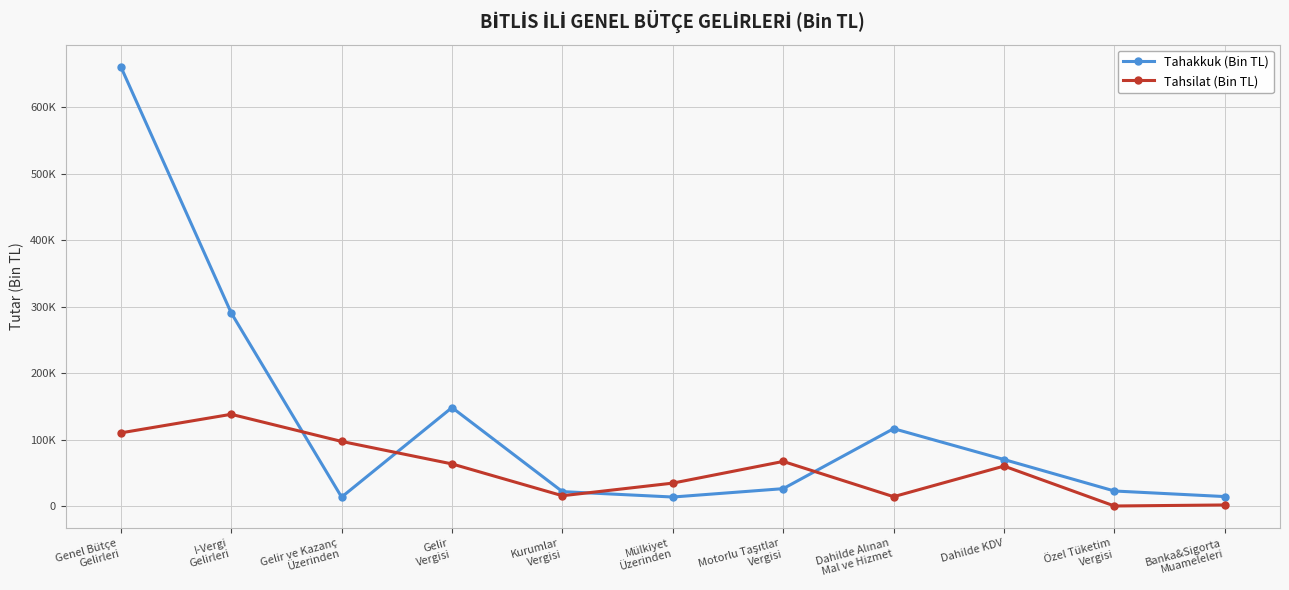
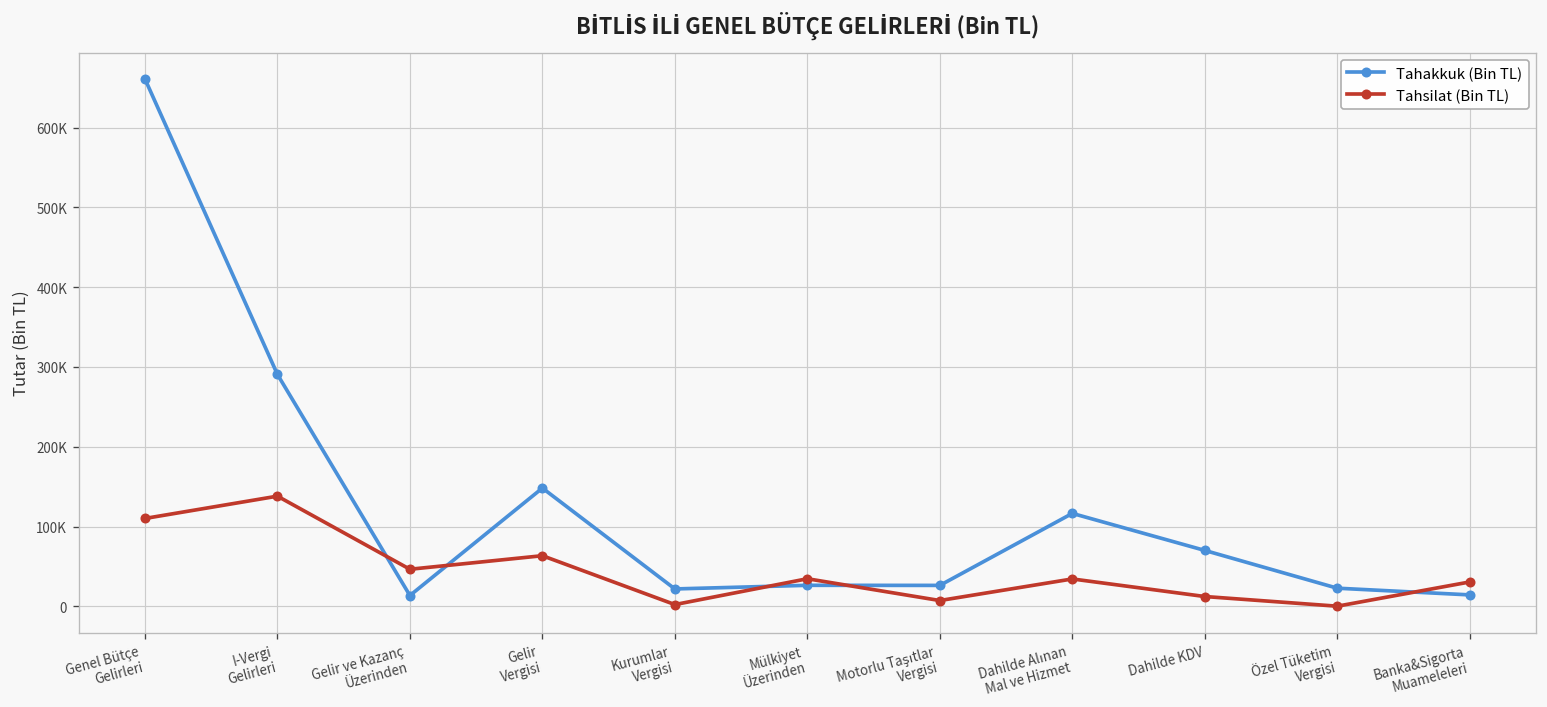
Tahsilat (Bin TL), Gelir ve Kazanç Üzerinden: 100000 -> 50000
Tahsilat (Bin TL), Kurumlar Vergisi: 20000 -> 0
Tahakkuk (Bin TL), Mülkiyet Üzerinden: 10000 -> 30000
Tahsilat (Bin TL), Motorlu Taşıtlar Vergisi: 70000 -> 10000
Tahsilat (Bin TL), Dahilde Alınan Mal ve Hizmet: 10000 -> 30000
Tahsilat (Bin TL), Dahilde KDV: 60000 -> 10000
Tahsilat (Bin TL), Banka&Sigorta Muameleleri: 0 -> 30000
